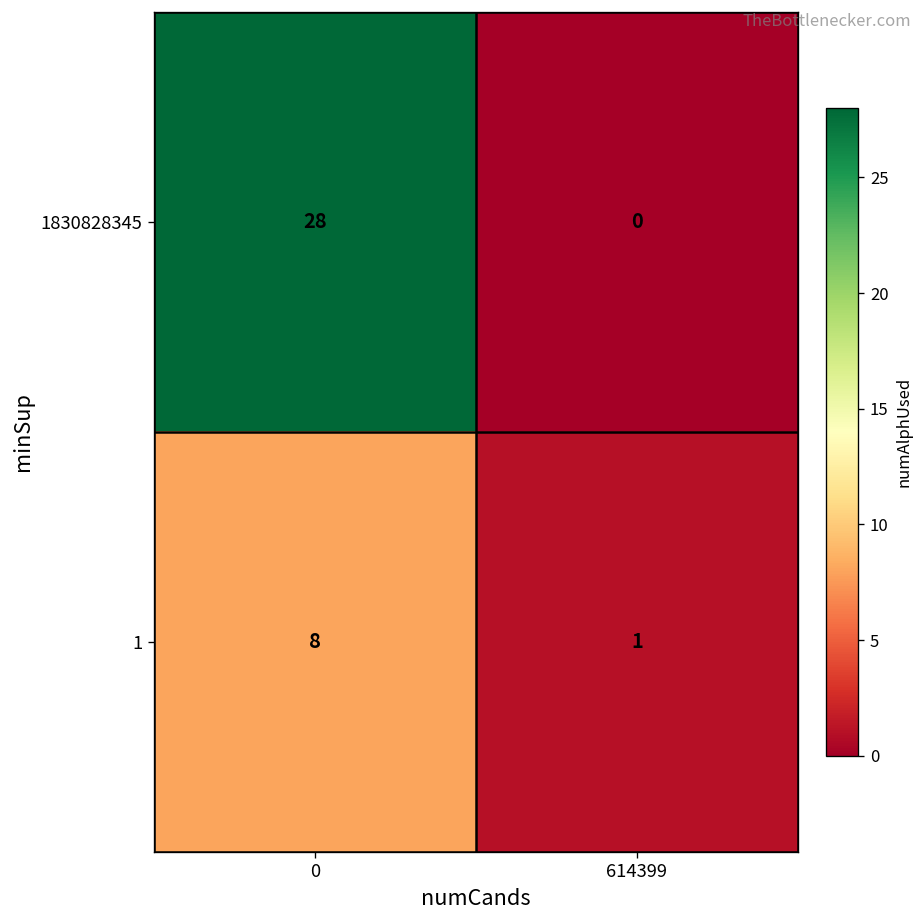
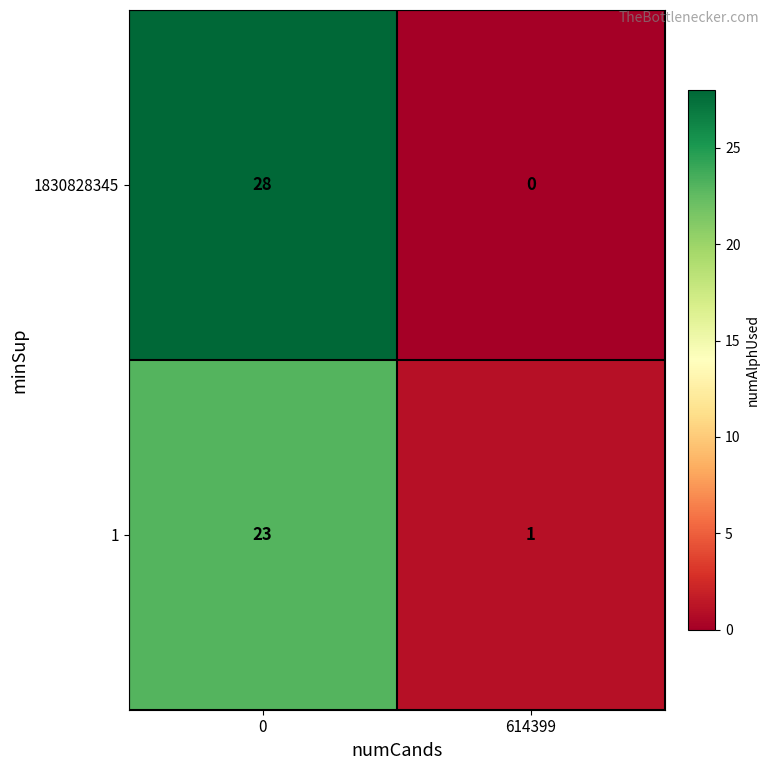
1, 0: 8 -> 23
